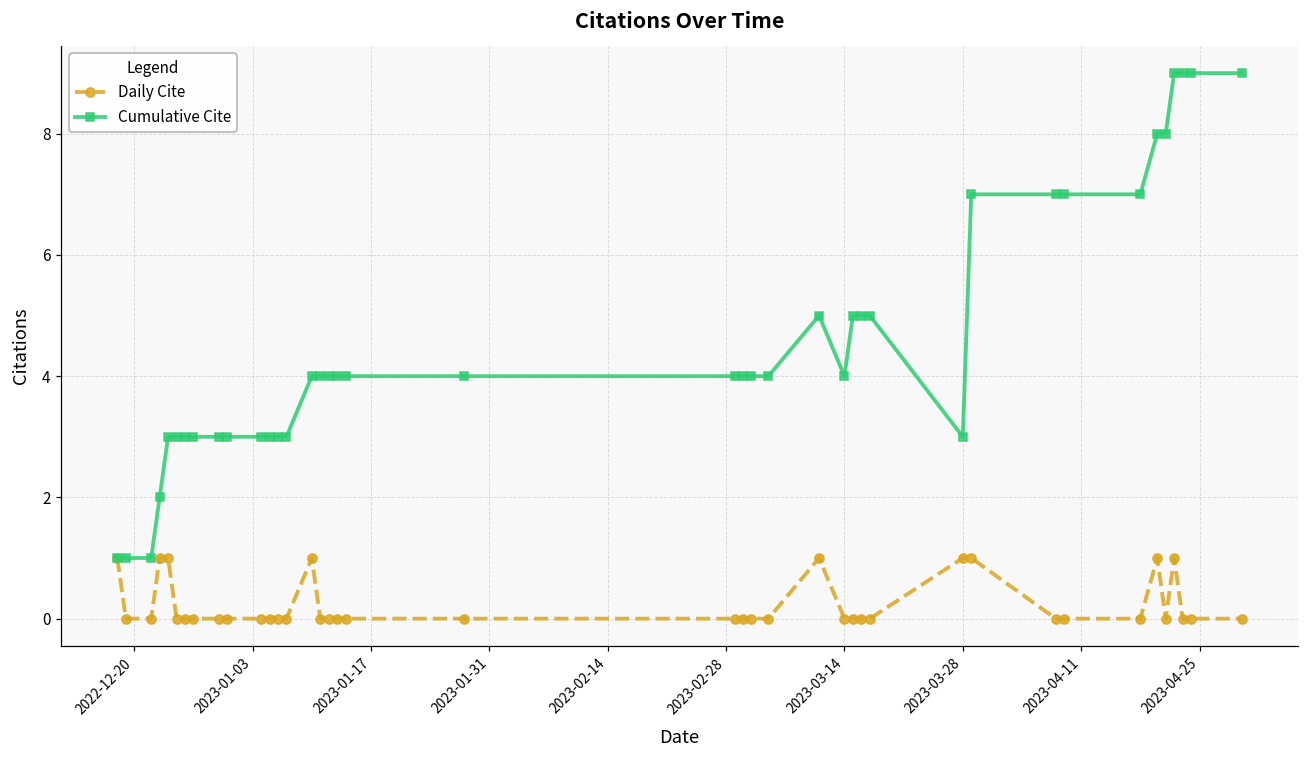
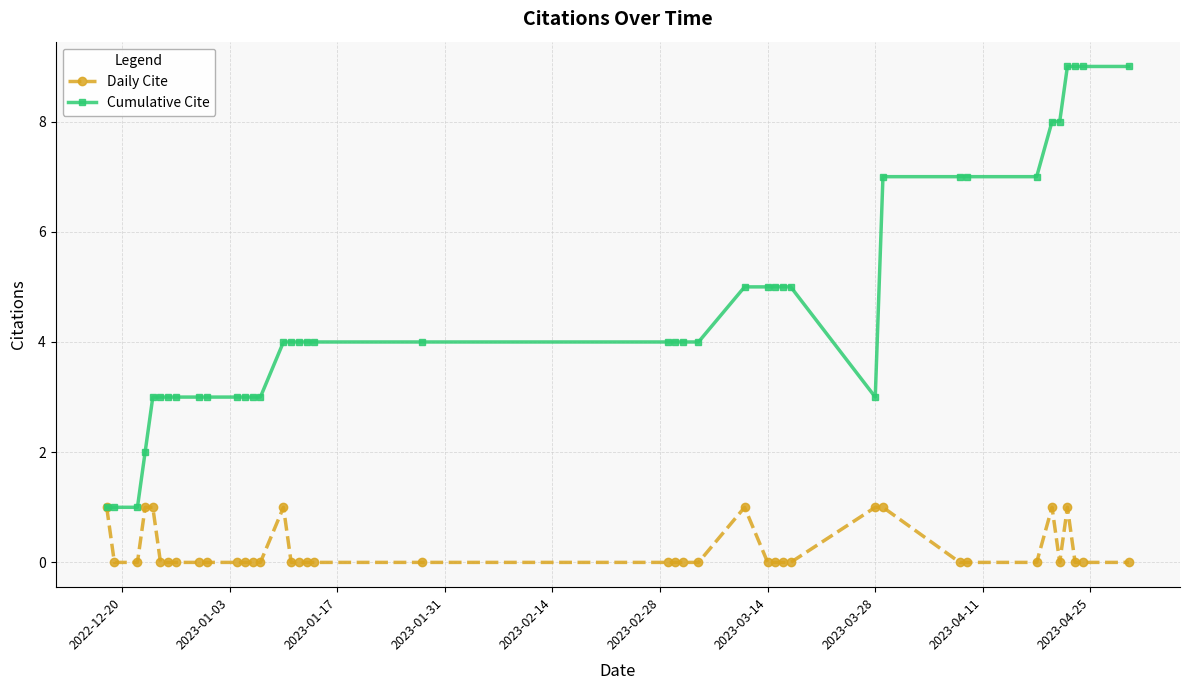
Cumulative Cite, 2023-03-14: 4 -> 5
